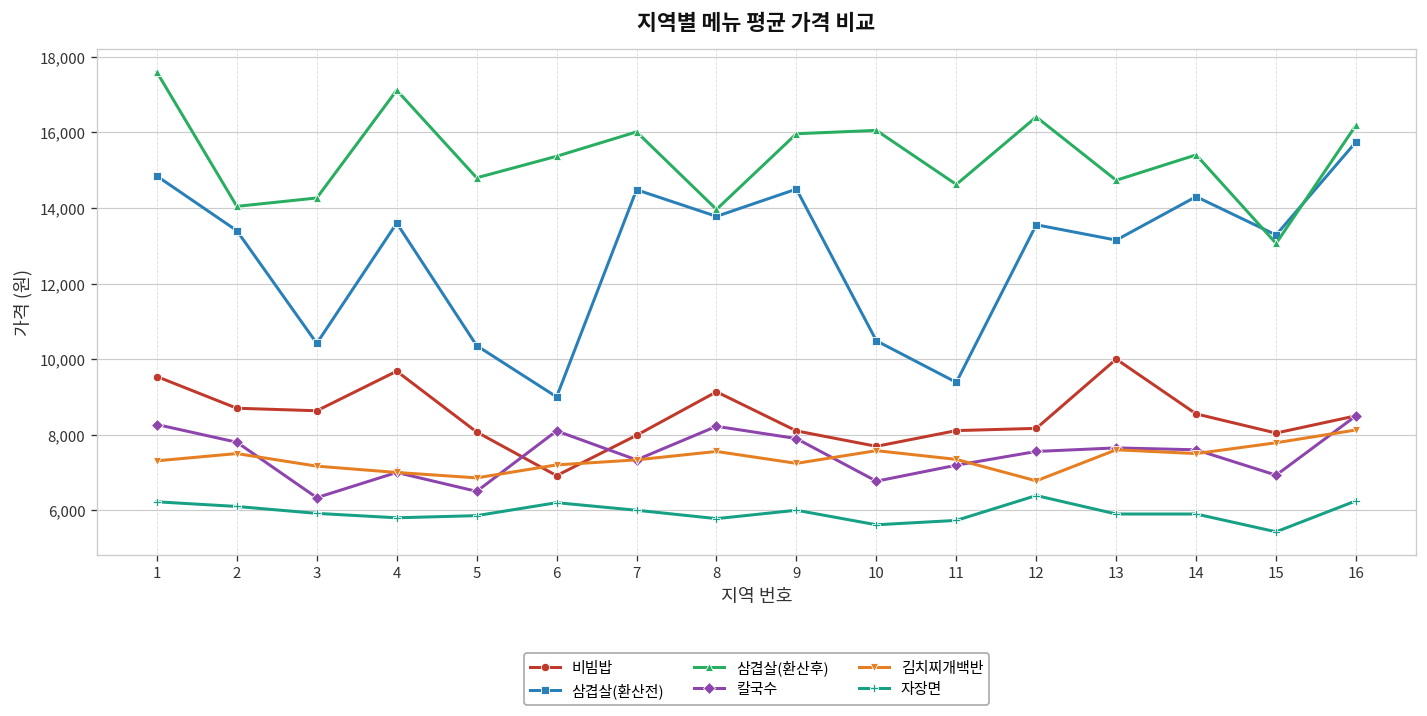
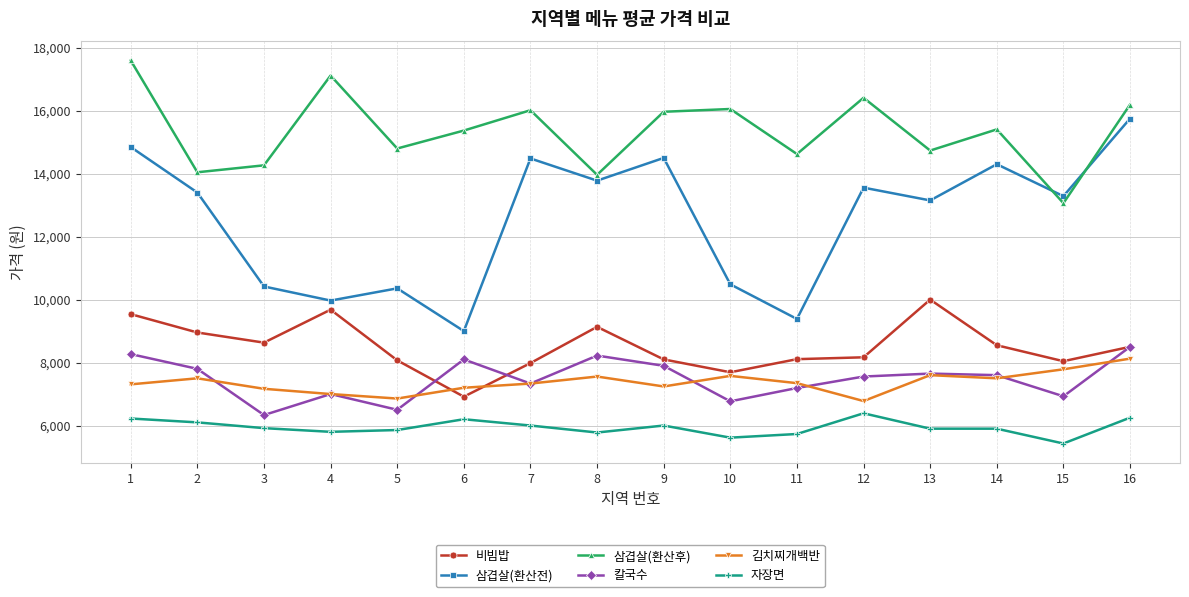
비빔밥, 2: 8,700 -> 9,000
삼겹살(환산전), 4: 13,600 -> 10,000
